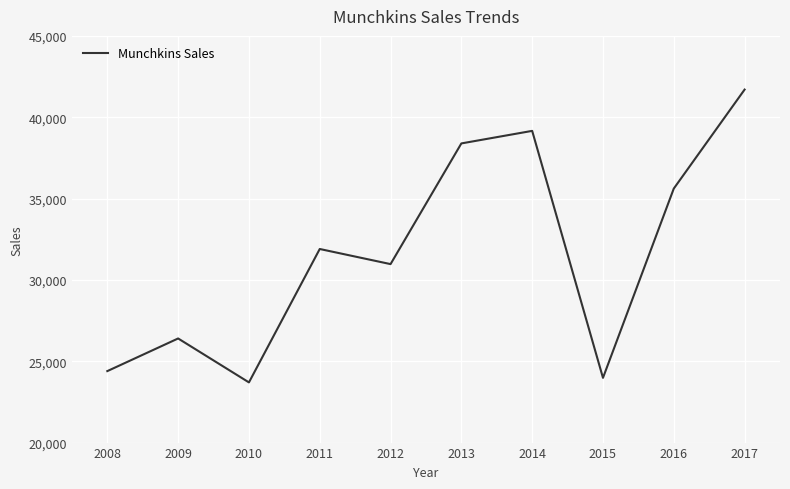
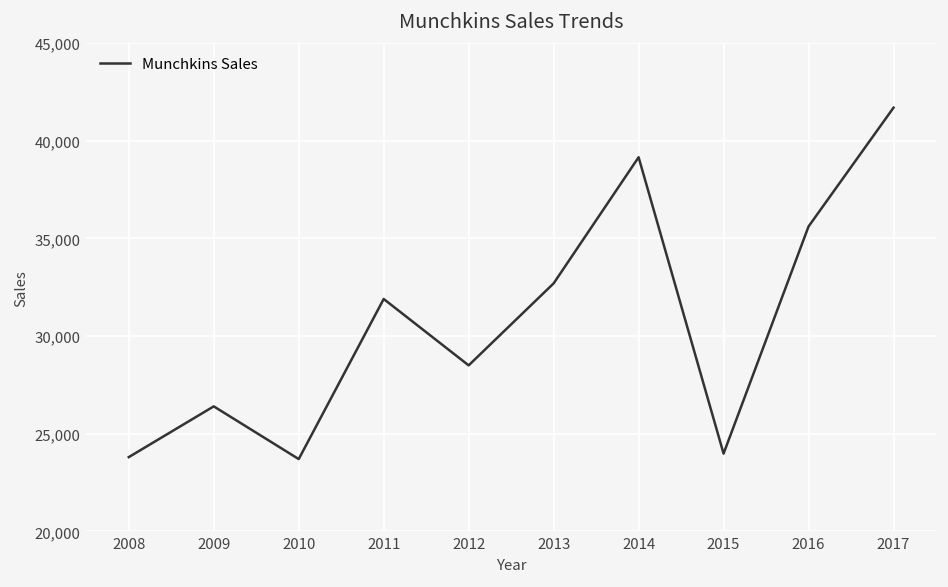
2008: 24,400 -> 23,800
2012: 31,000 -> 28,500
2013: 38,400 -> 32,700
